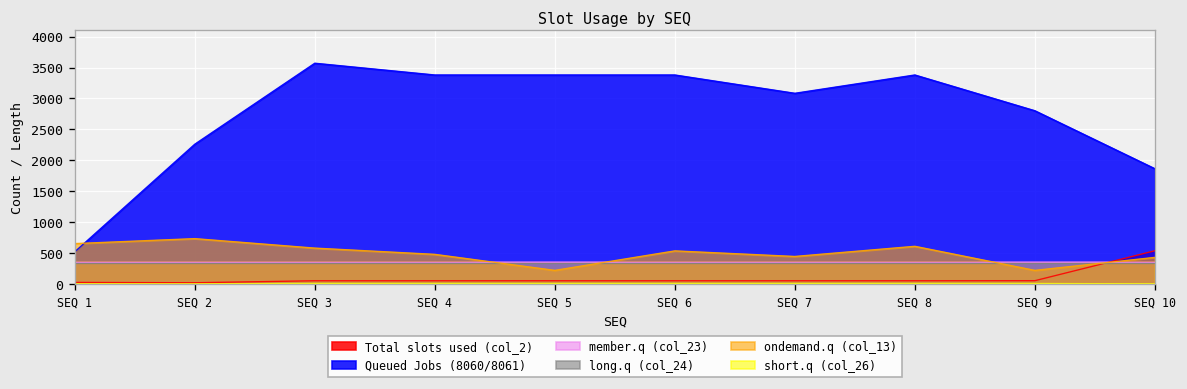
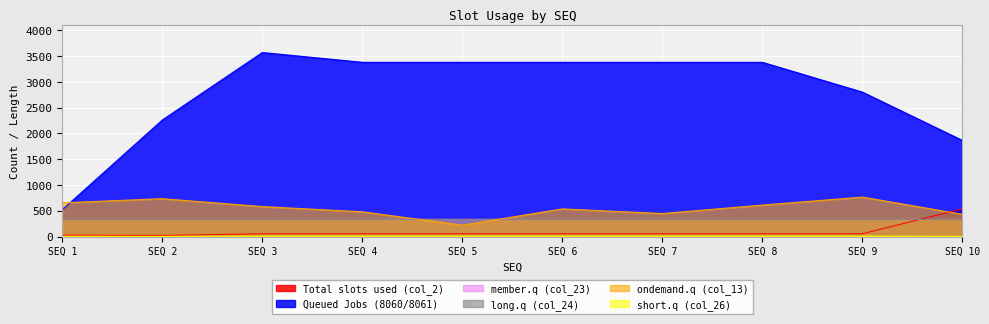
Queued Jobs (8060/8061), SEQ 7: 3100 -> 3400
ondemand.q (col_13), SEQ 9: 200 -> 800
